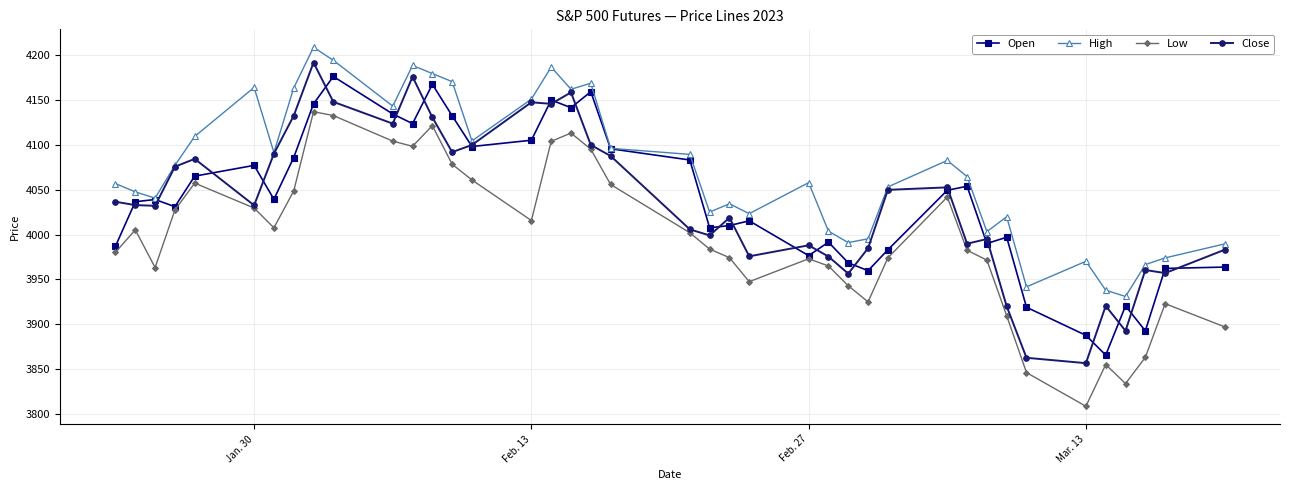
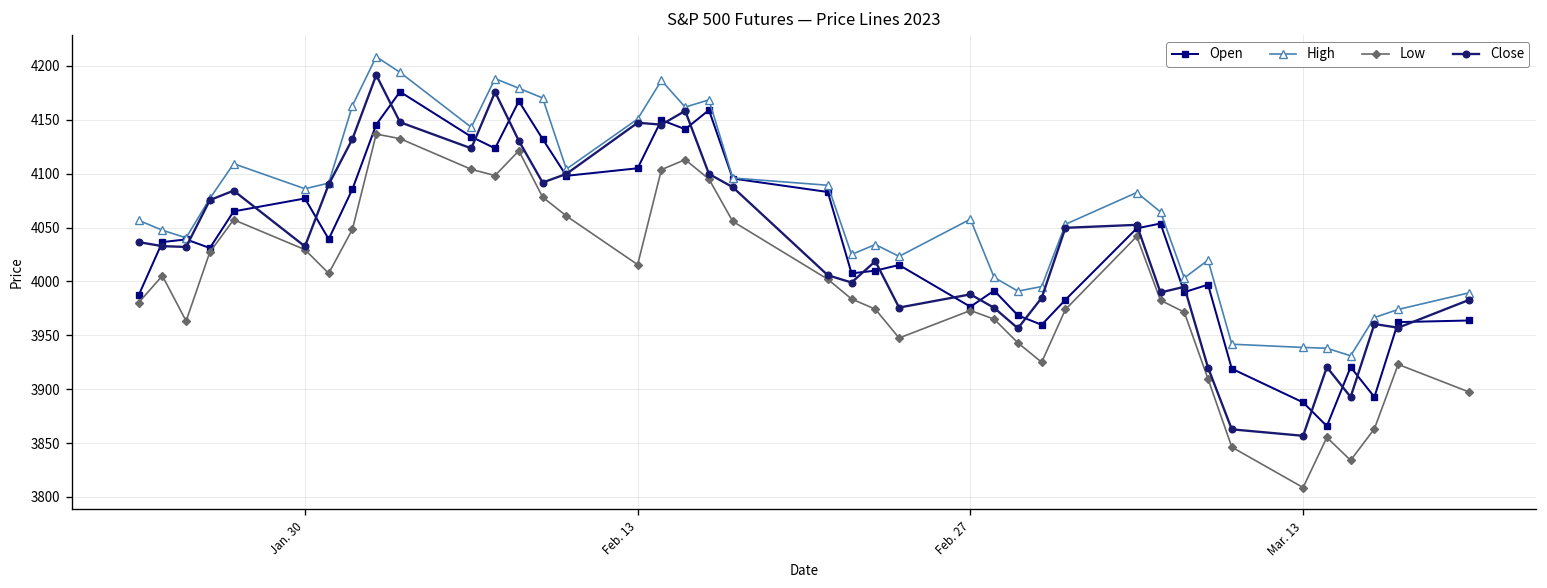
High, Jan. 30: 4160 -> 4090
High, Mar. 13: 3970 -> 3940
